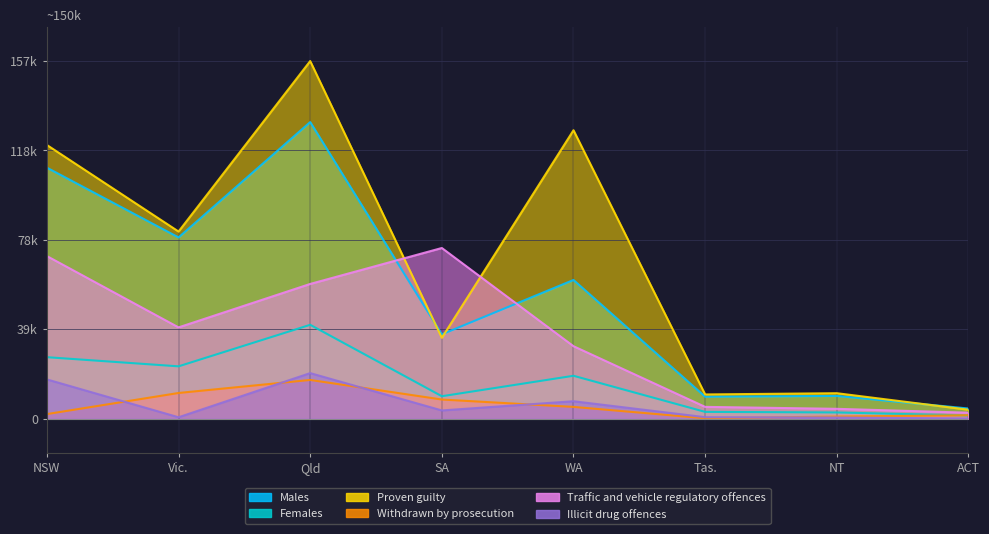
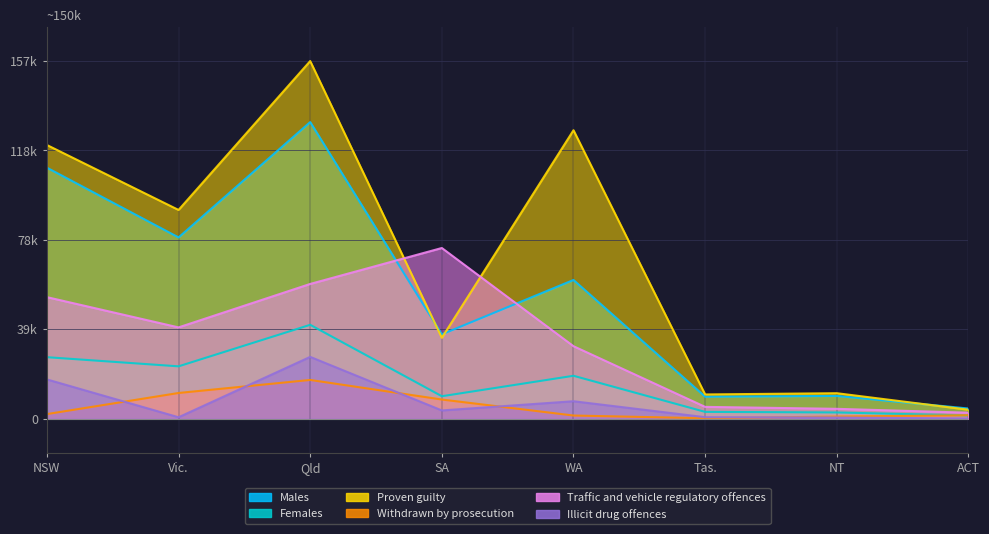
Traffic and vehicle regulatory offences, NSW: 72000 -> 54000
Proven guilty, Vic.: 82000 -> 92000
Illicit drug offences, Qld: 20000 -> 27000
Withdrawn by prosecution, WA: 5000 -> 1000
